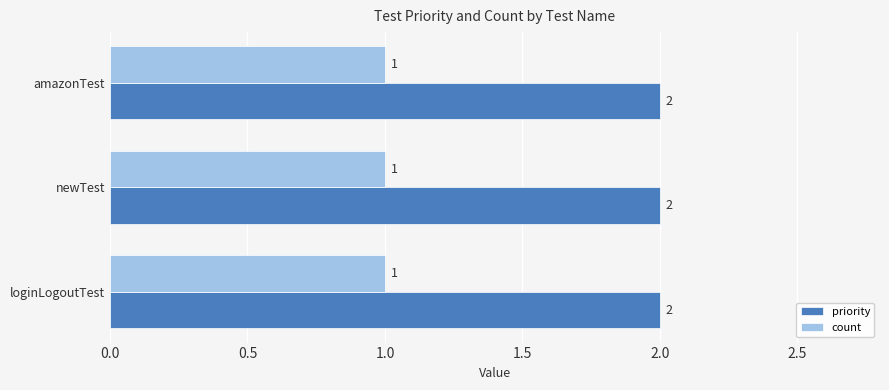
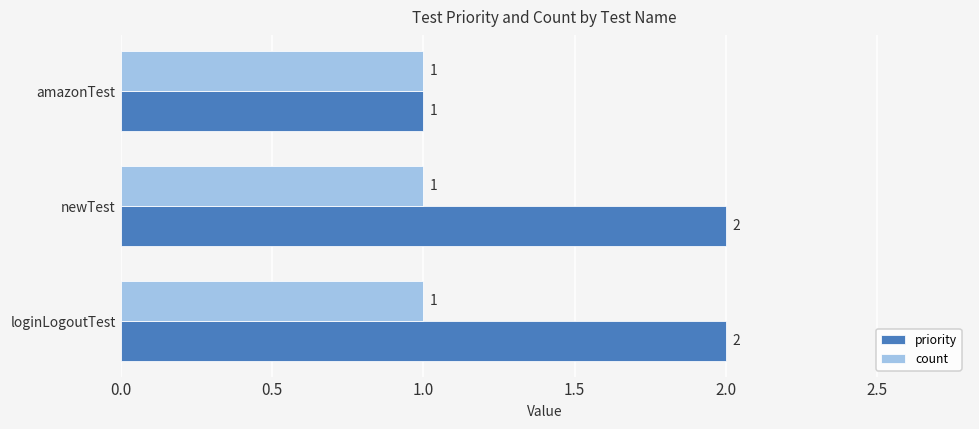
priority, amazonTest: 2 -> 1
